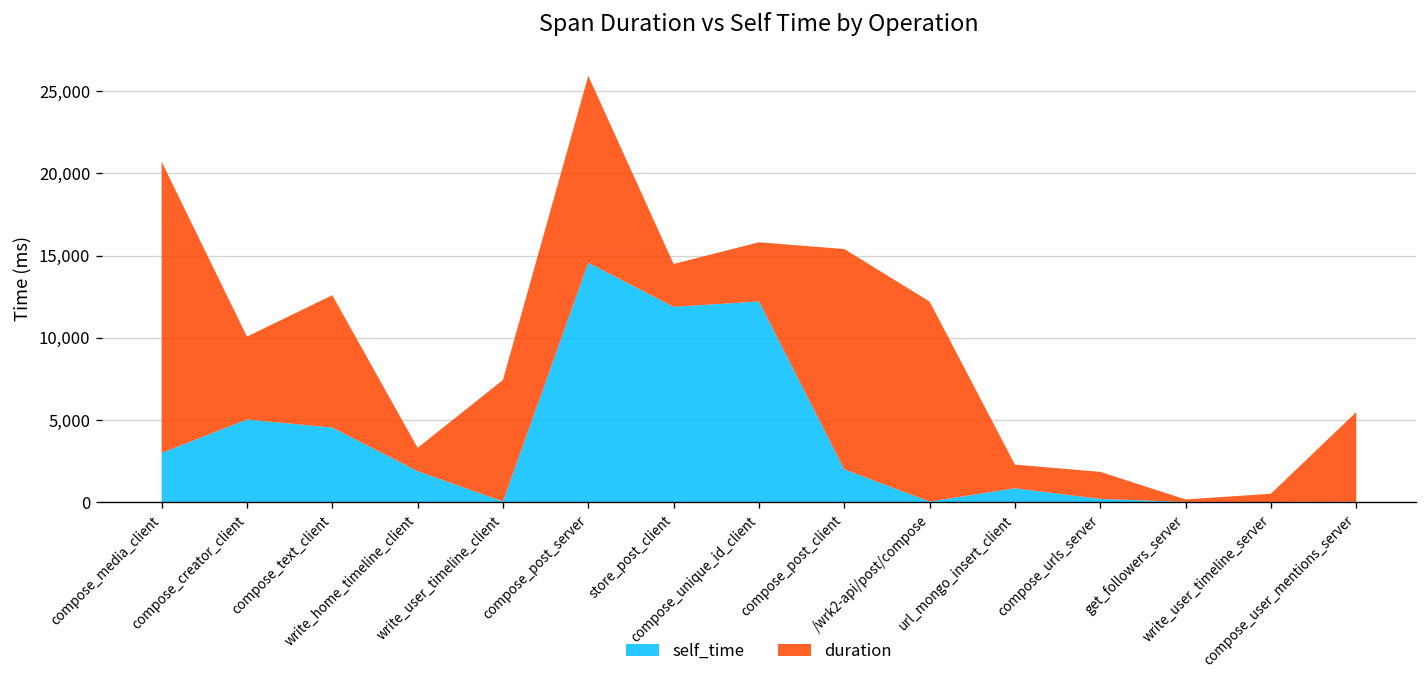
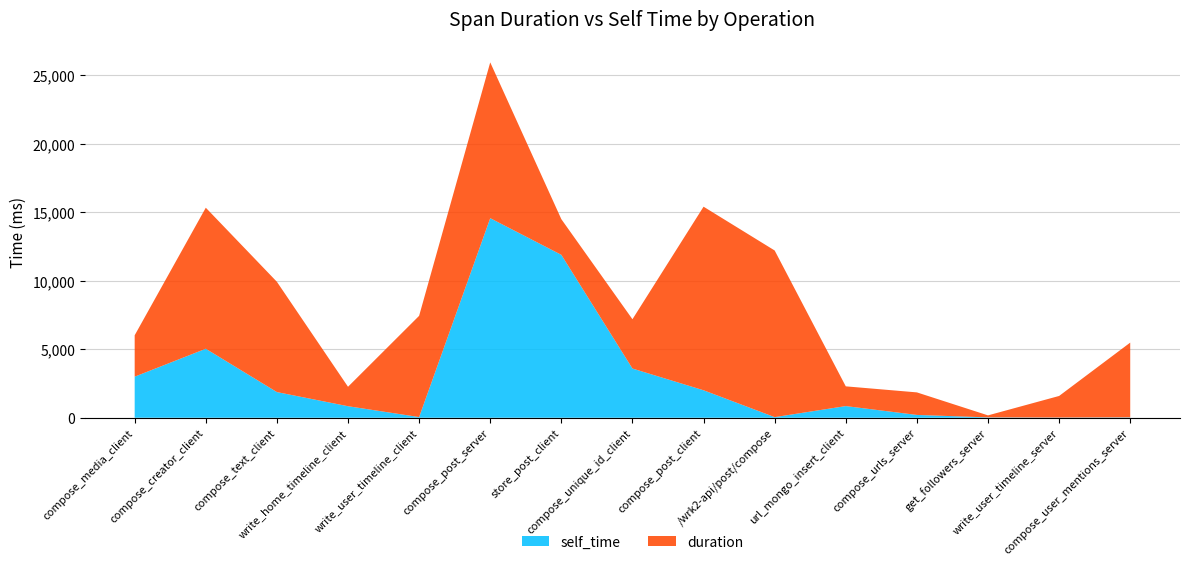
duration, compose_media_client: 17,700 -> 3,000
duration, compose_creator_client: 5,000 -> 10,300
self_time, compose_text_client: 4,500 -> 1,900
self_time, write_home_timeline_client: 1,900 -> 800
self_time, compose_unique_id_client: 12,200 -> 3,600
duration, write_user_timeline_server: 500 -> 1,600
